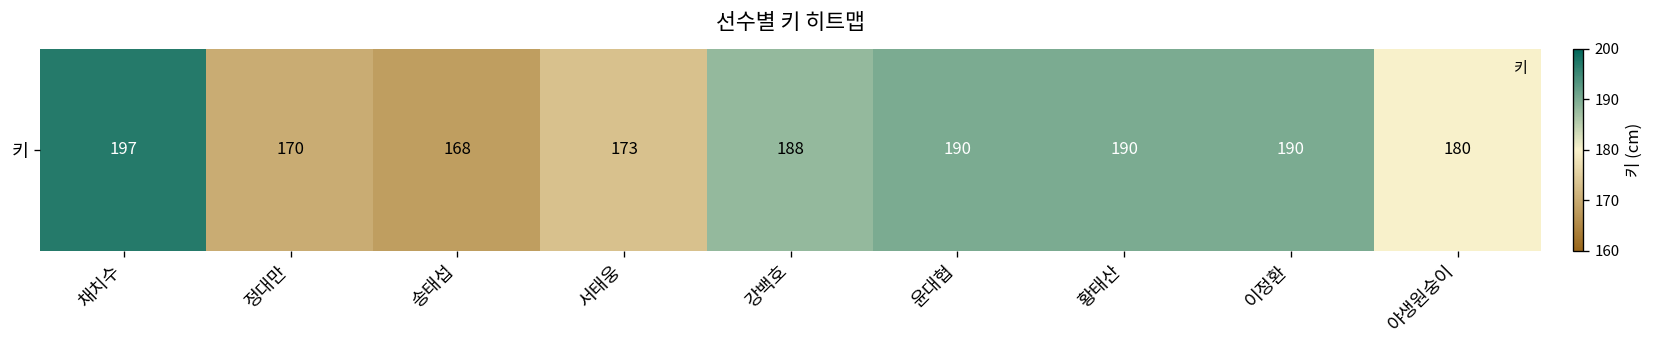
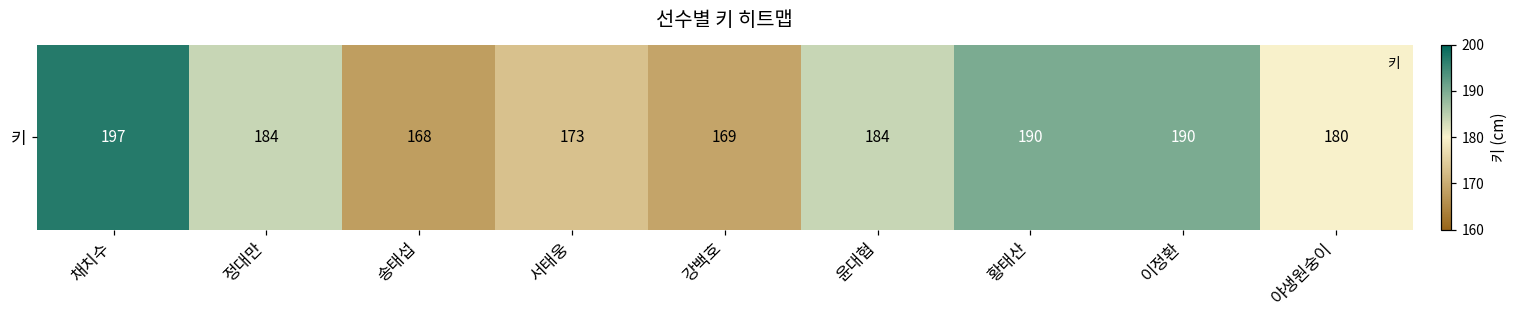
키, 정대만: 170 -> 184
키, 강백호: 188 -> 169
키, 윤대협: 190 -> 184
